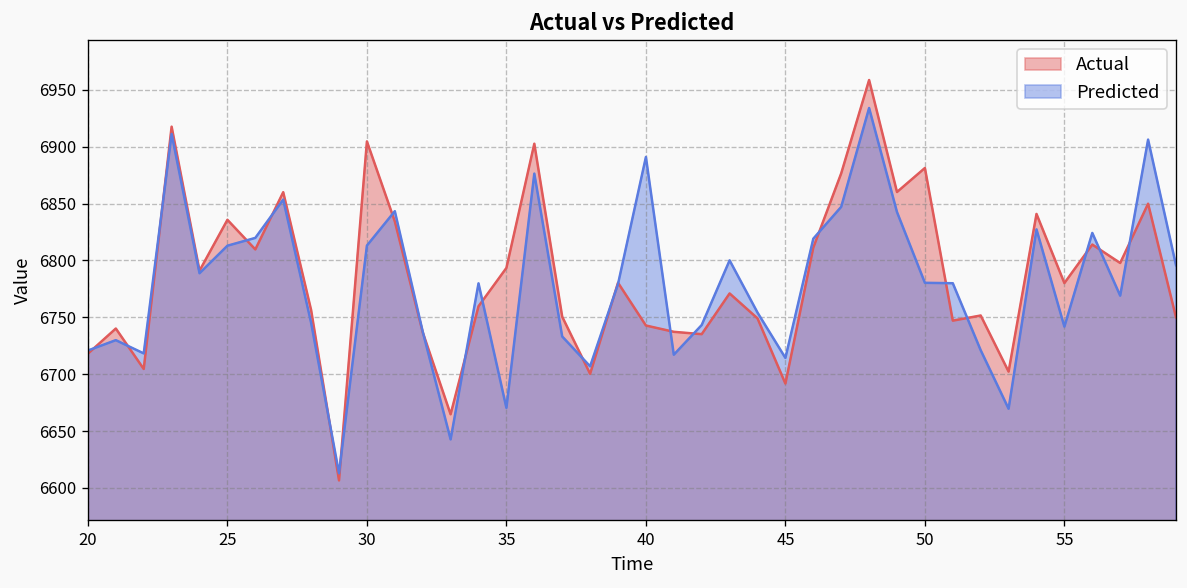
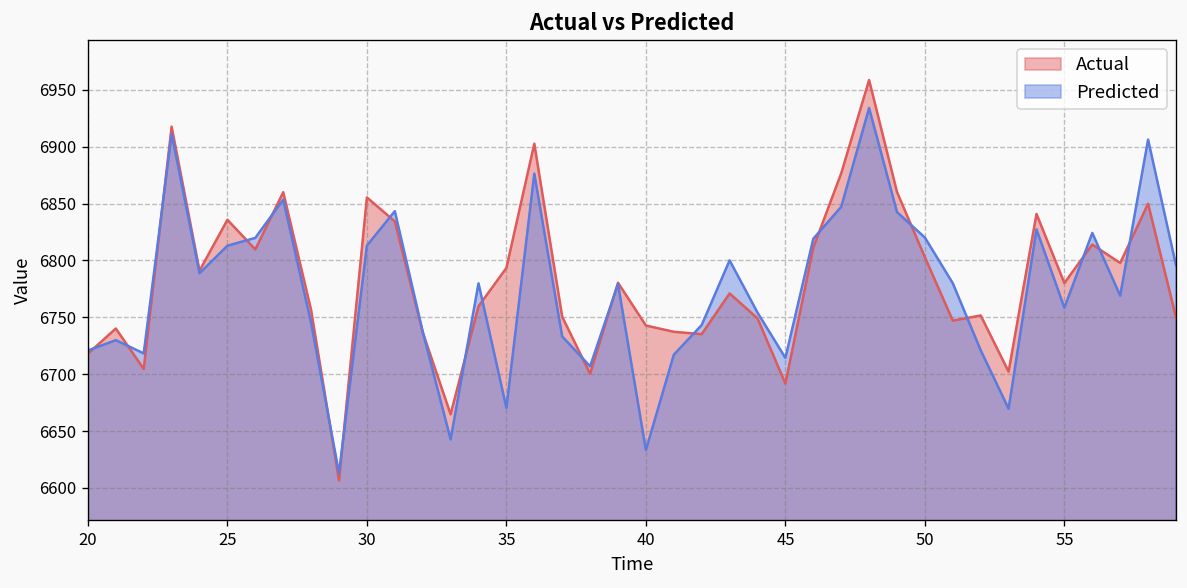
Actual, 30: 6900 -> 6860
Predicted, 40: 6890 -> 6630
Actual, 50: 6880 -> 6800
Predicted, 50: 6780 -> 6820
Predicted, 55: 6740 -> 6760
